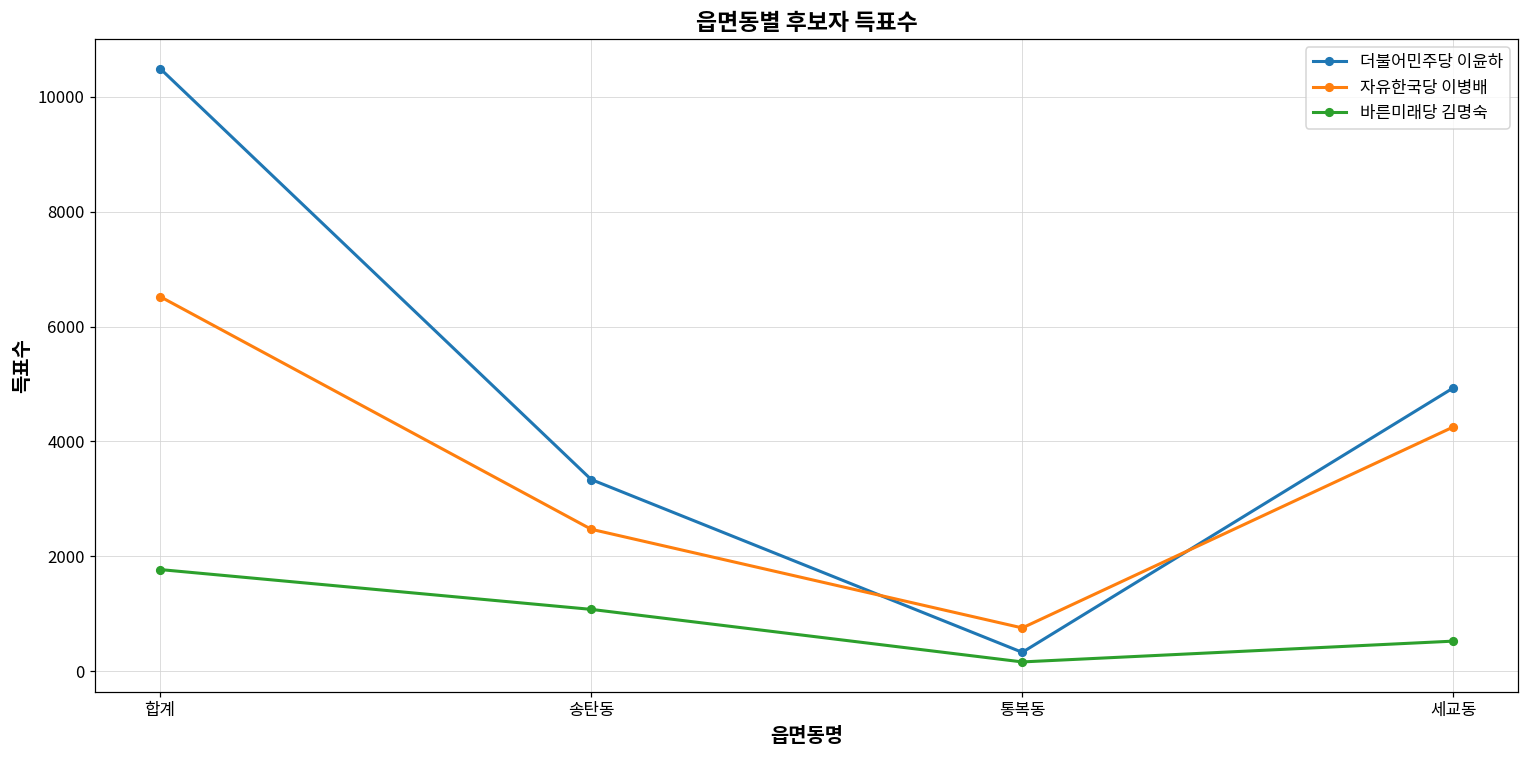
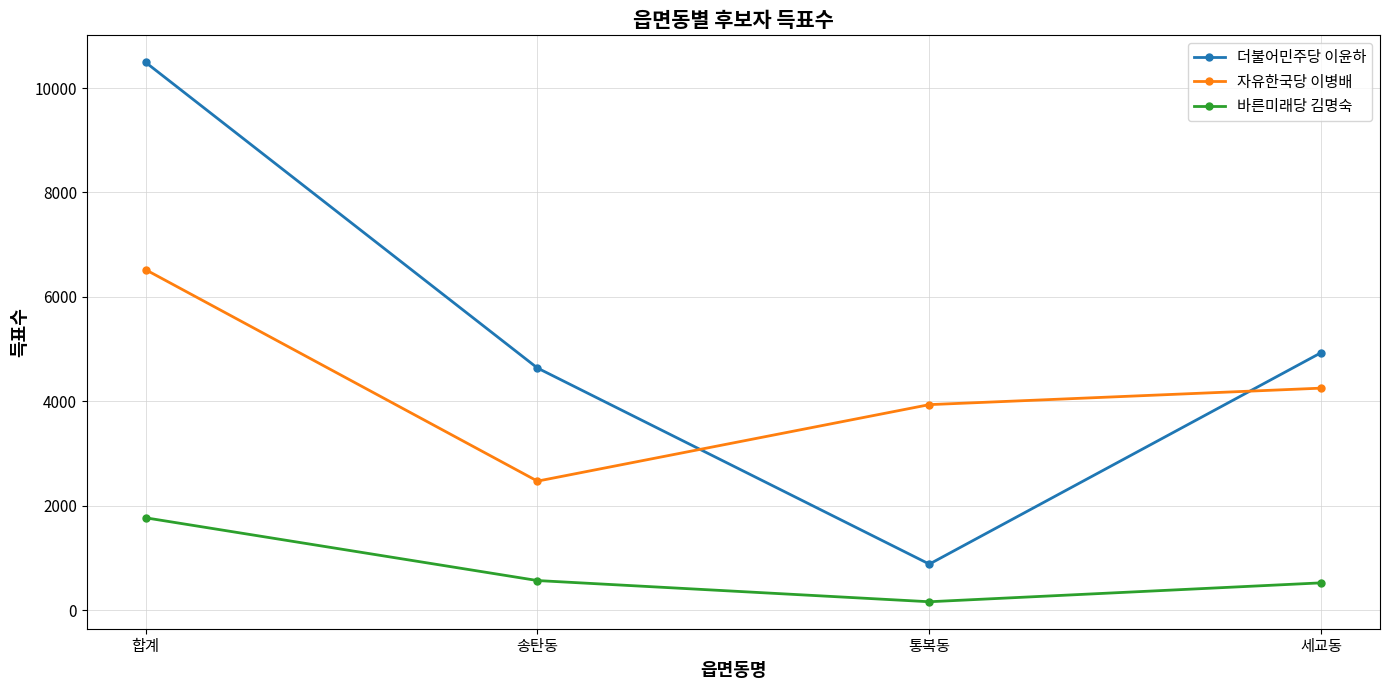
더불어민주당 이윤하, 송탄동: 3300 -> 4600
바른미래당 김명숙, 송탄동: 1100 -> 600
더불어민주당 이윤하, 통복동: 300 -> 900
자유한국당 이병배, 통복동: 800 -> 3900
